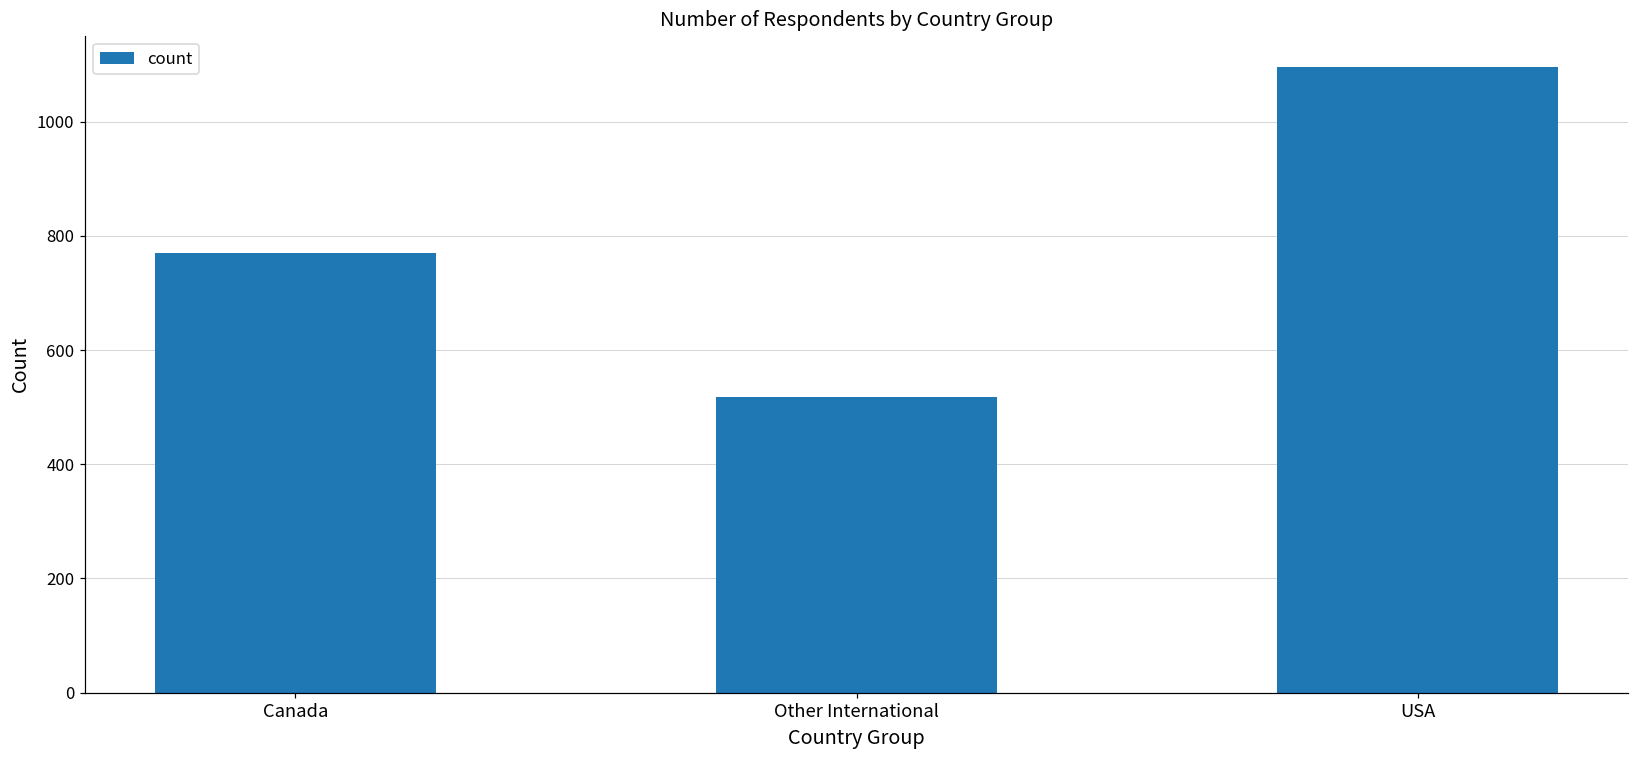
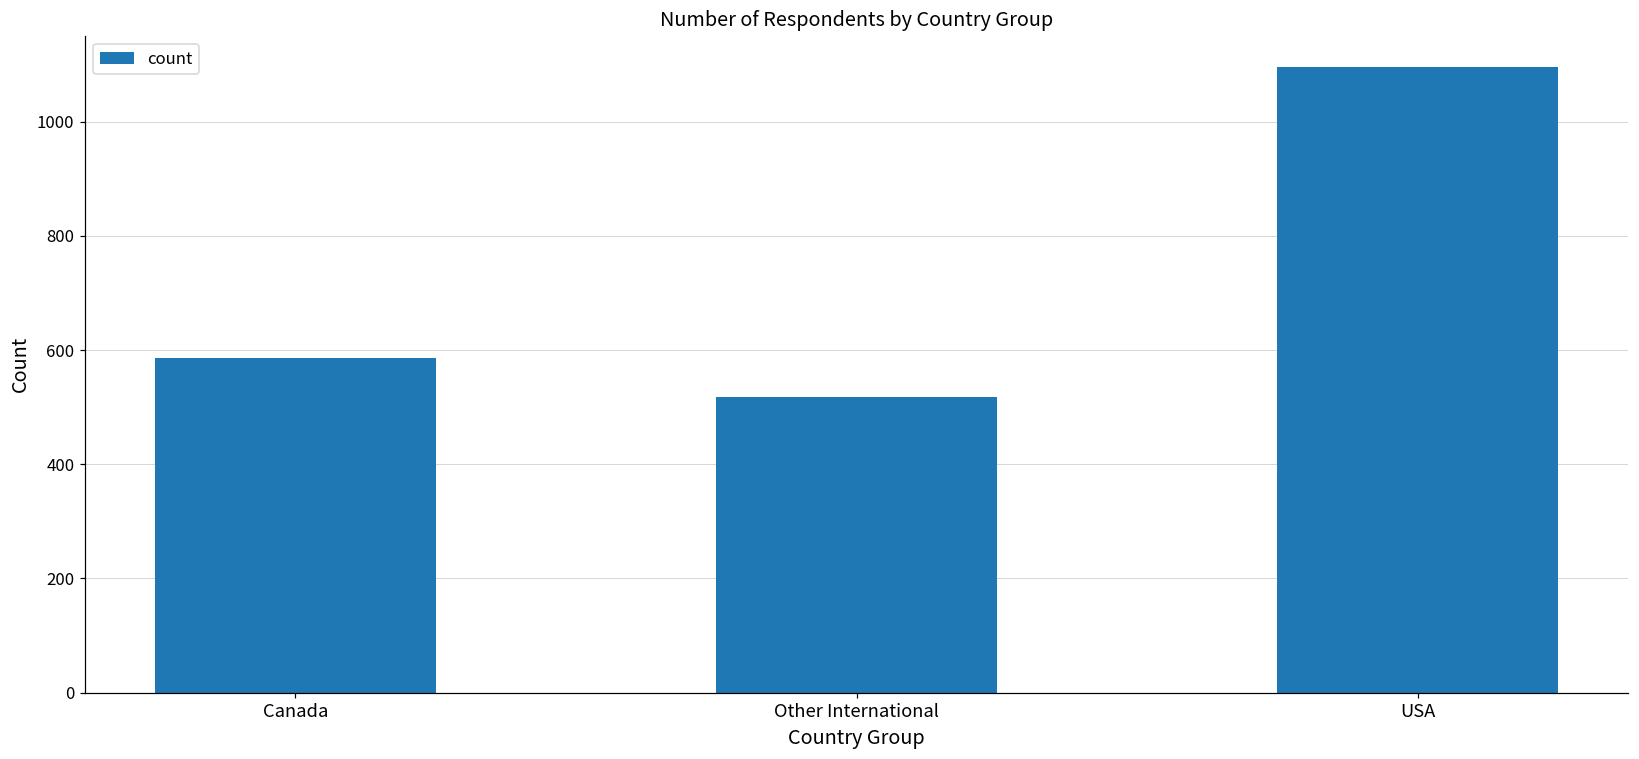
Canada: 770 -> 590
